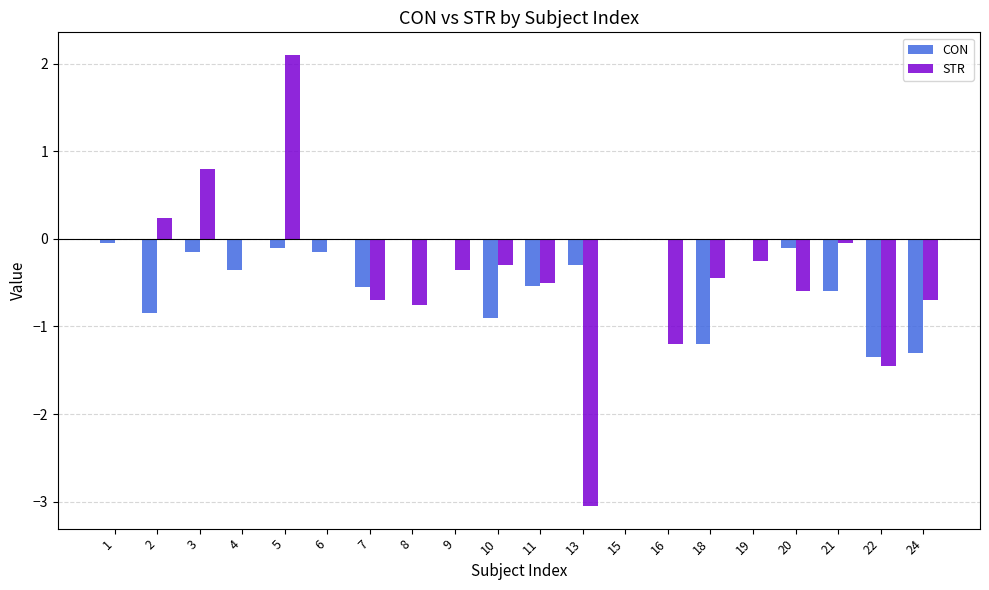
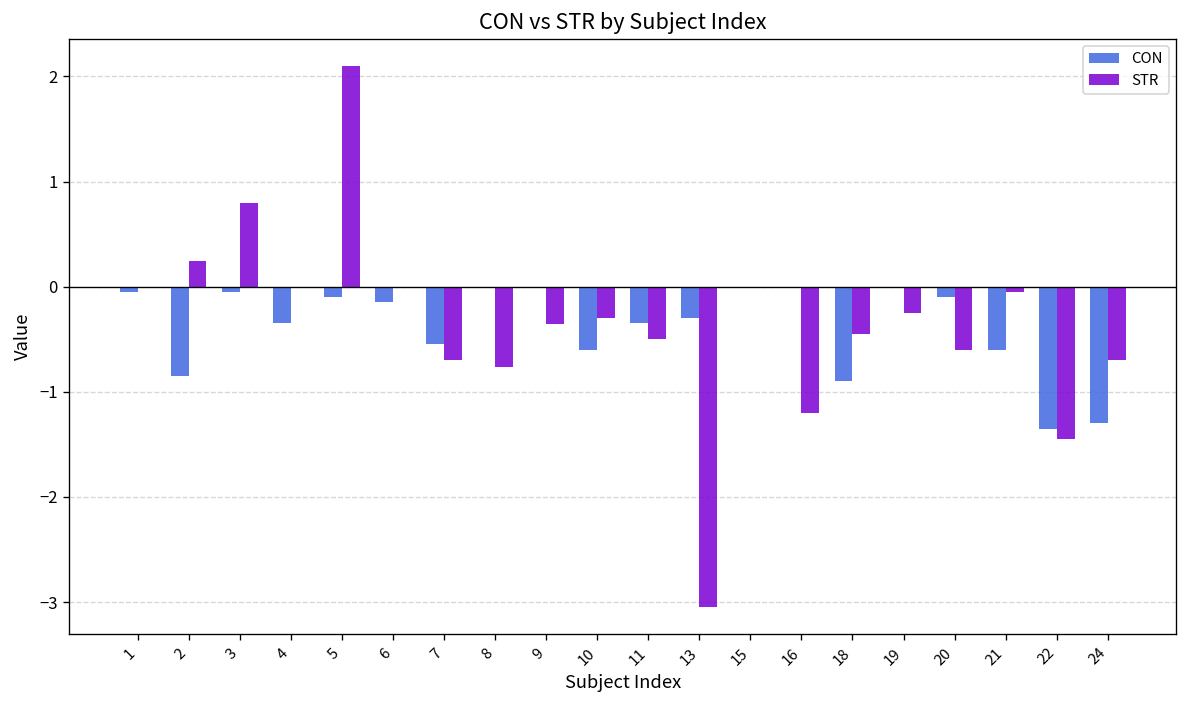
CON, 3: -0.2 -> -0.1
CON, 10: -0.9 -> -0.6
CON, 11: -0.5 -> -0.4
CON, 18: -1.2 -> -0.9
